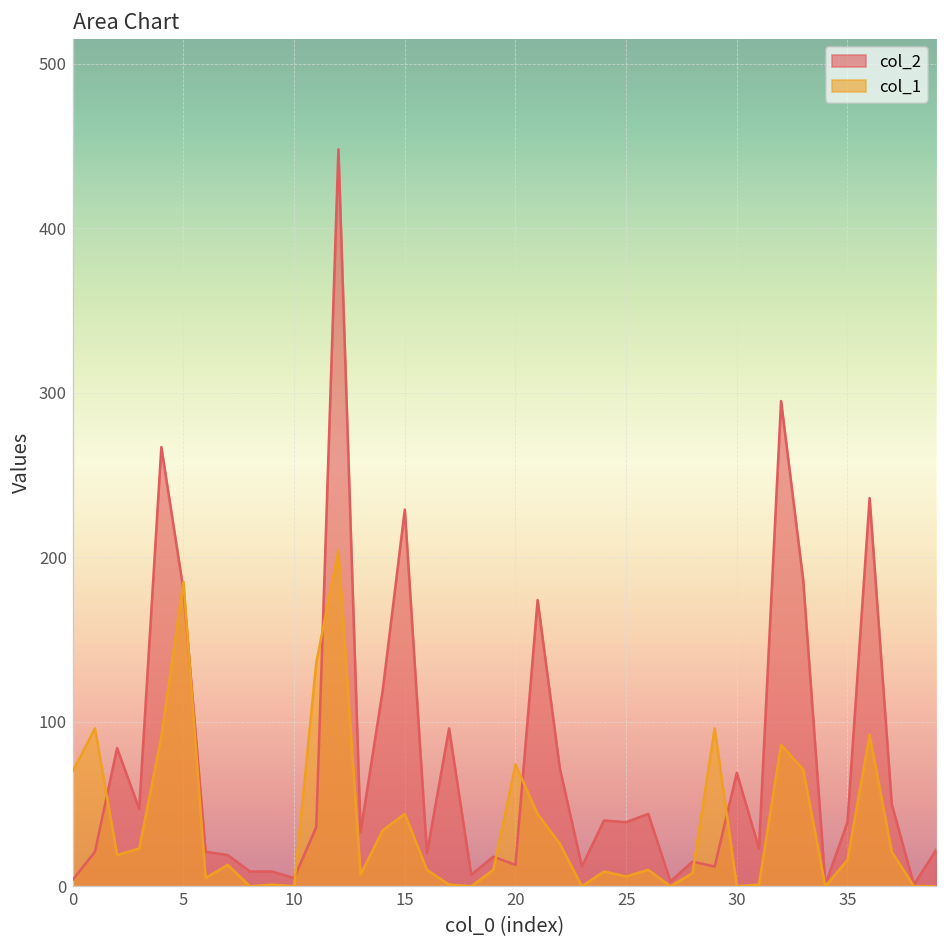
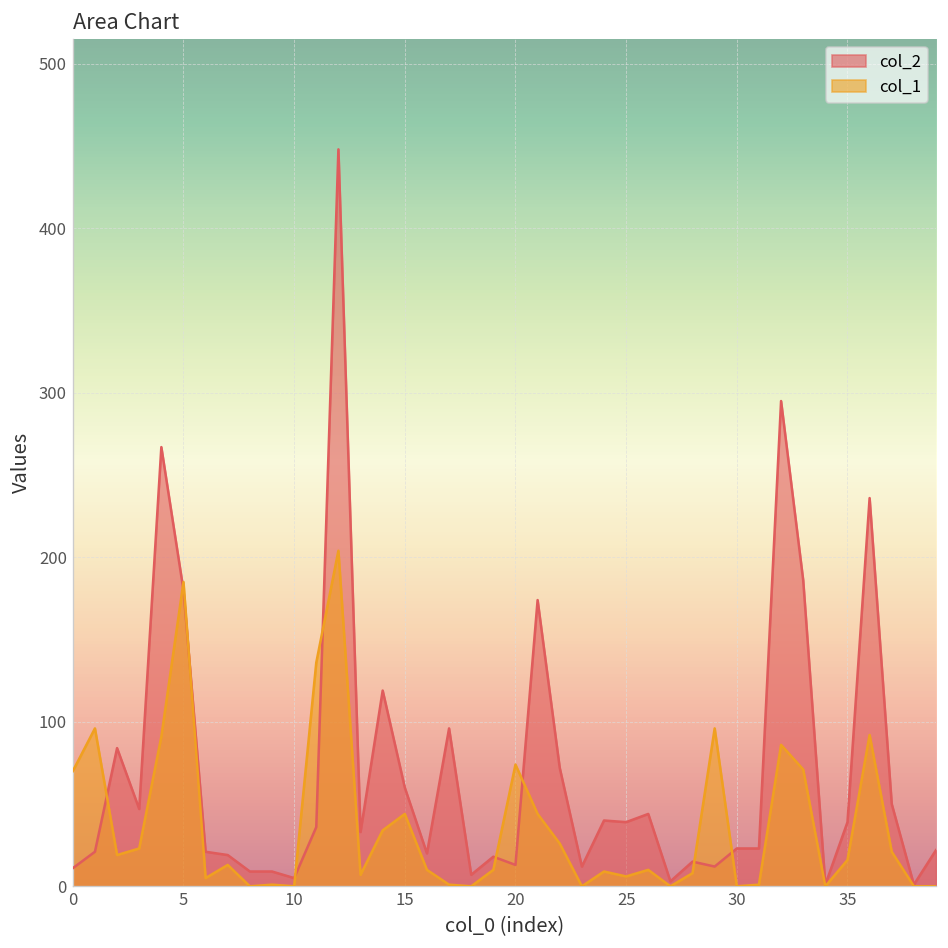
col_2, 0: 4 -> 11
col_2, 15: 229 -> 60
col_2, 30: 69 -> 23
